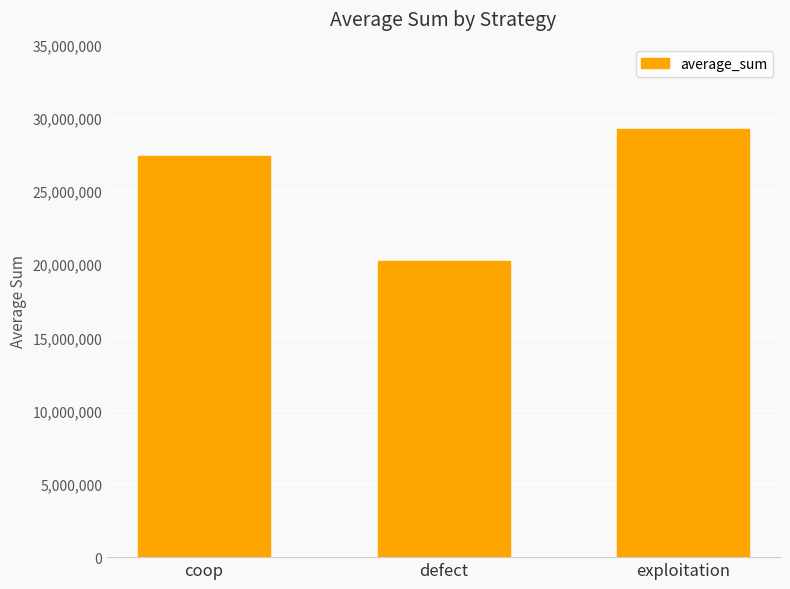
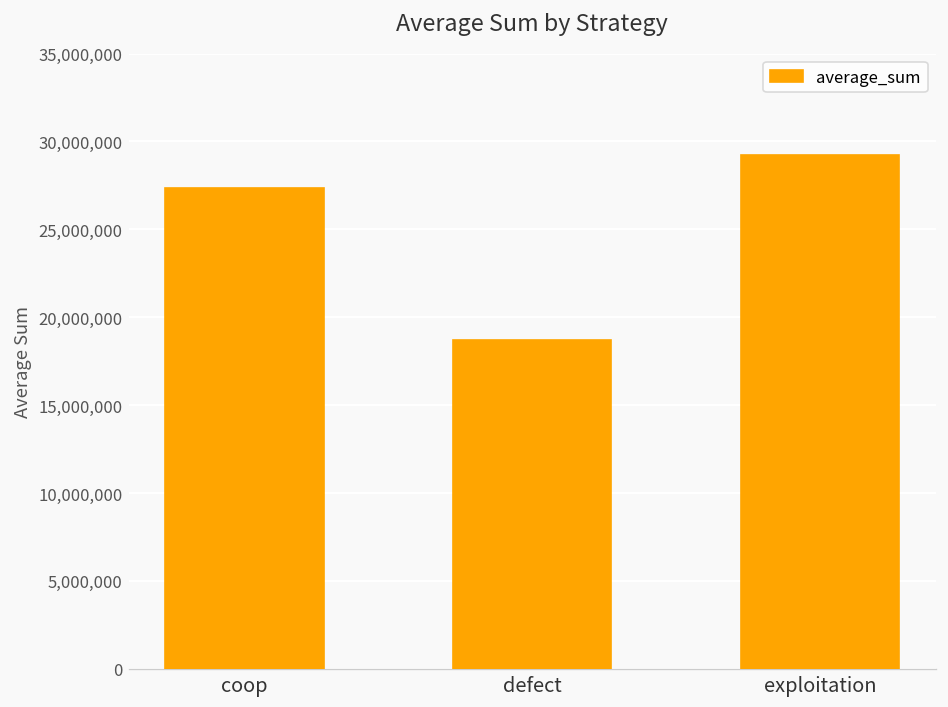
defect: 20,200,000 -> 18,700,000
